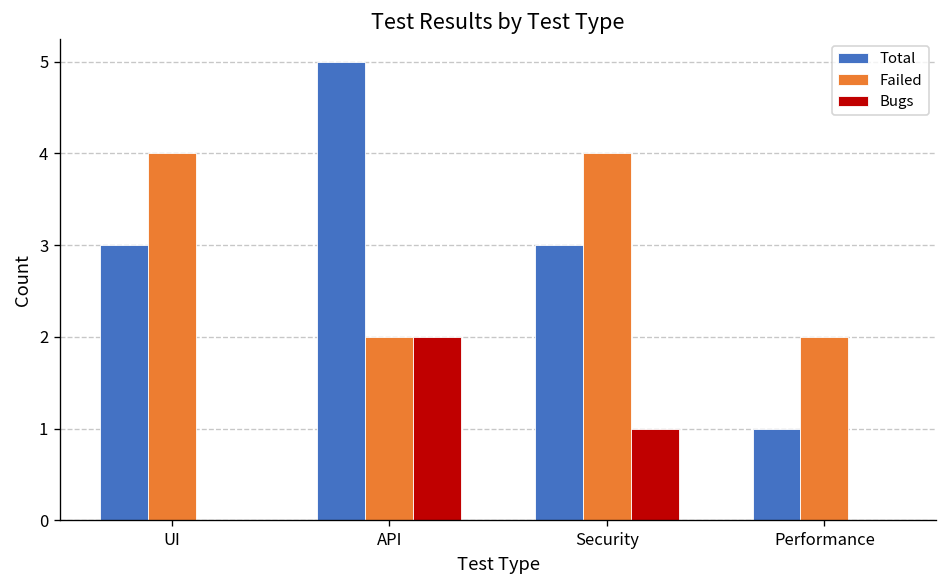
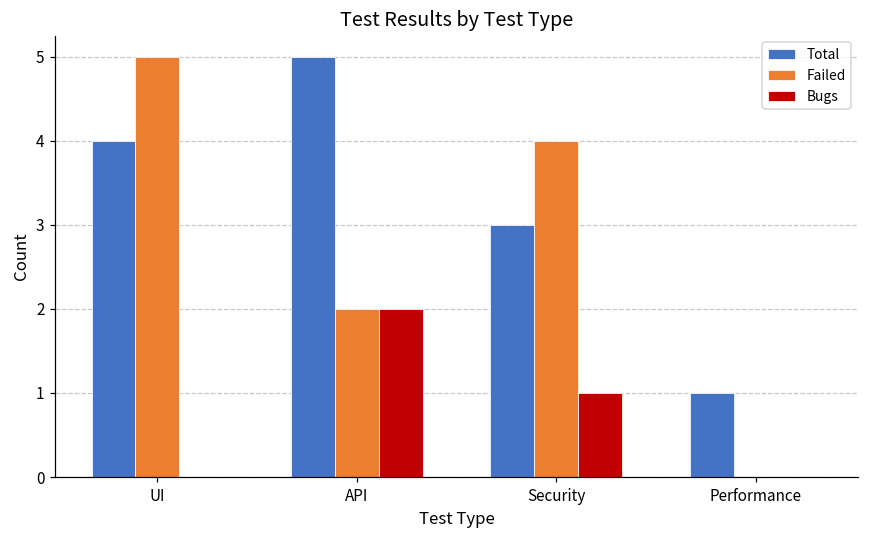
Total, UI: 3 -> 4
Failed, UI: 4 -> 5
Failed, Performance: 2 -> 0
